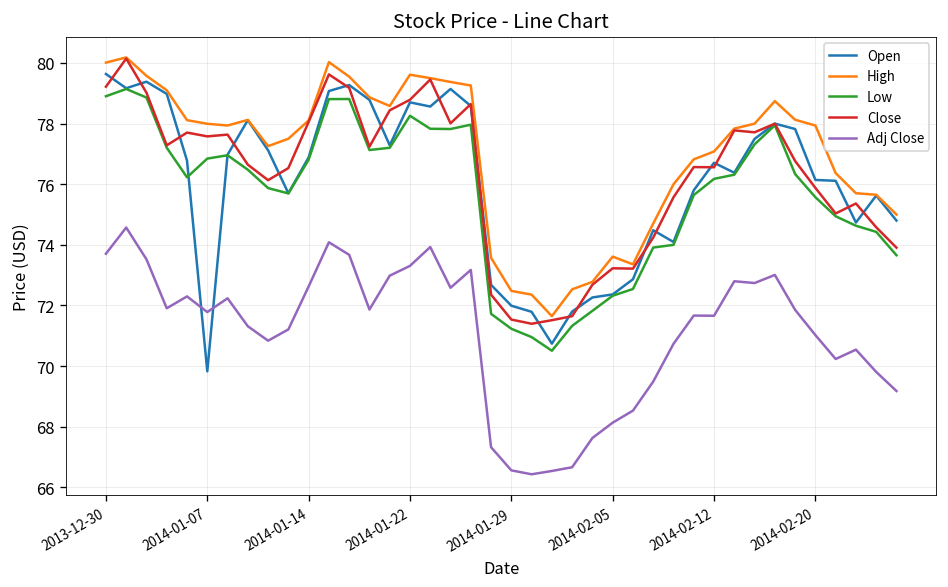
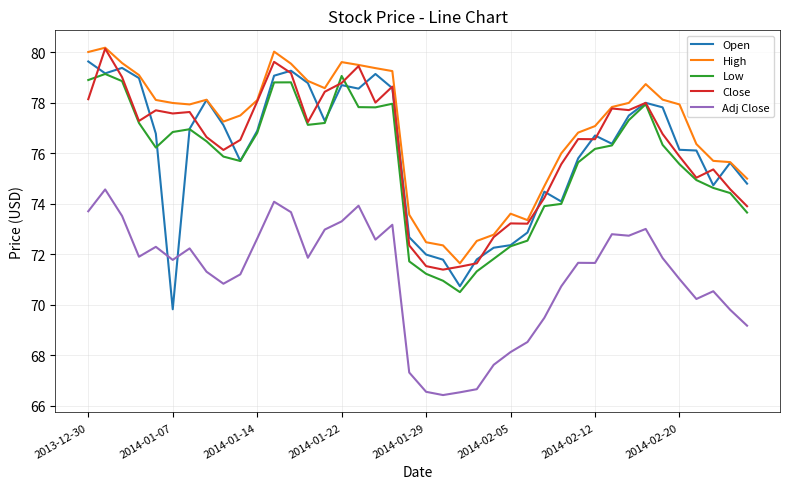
Close, 2013-12-30: 79.2 -> 78.1
Low, 2014-01-22: 78.3 -> 79.1
